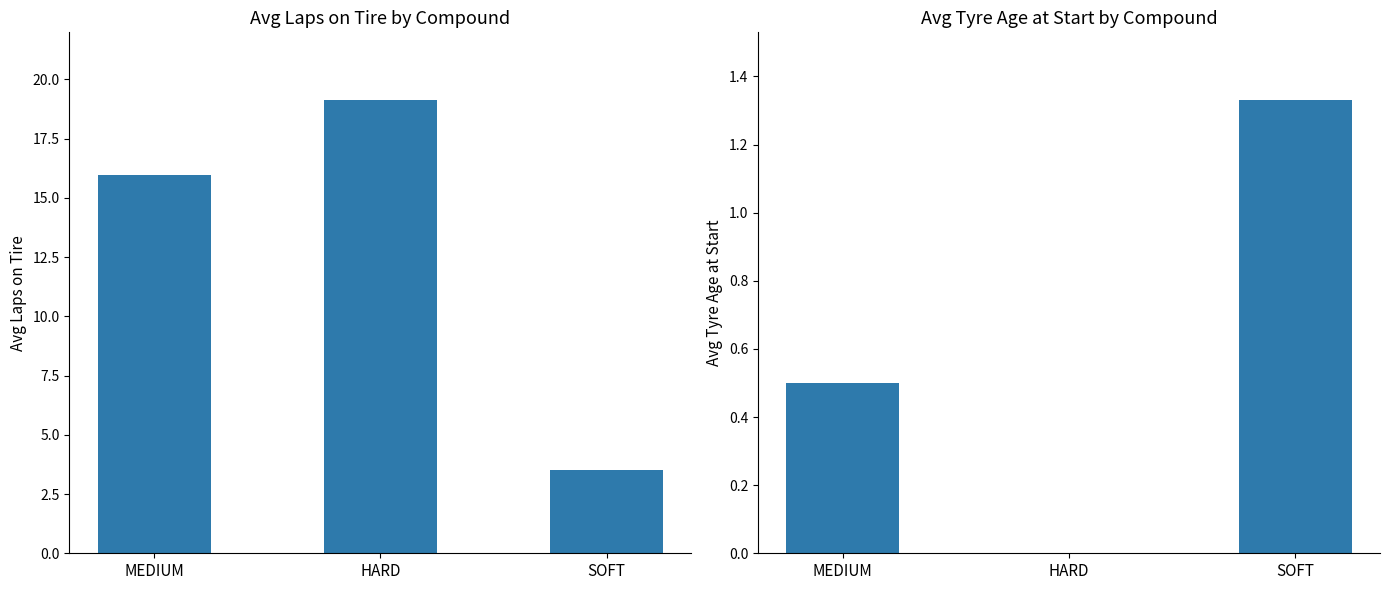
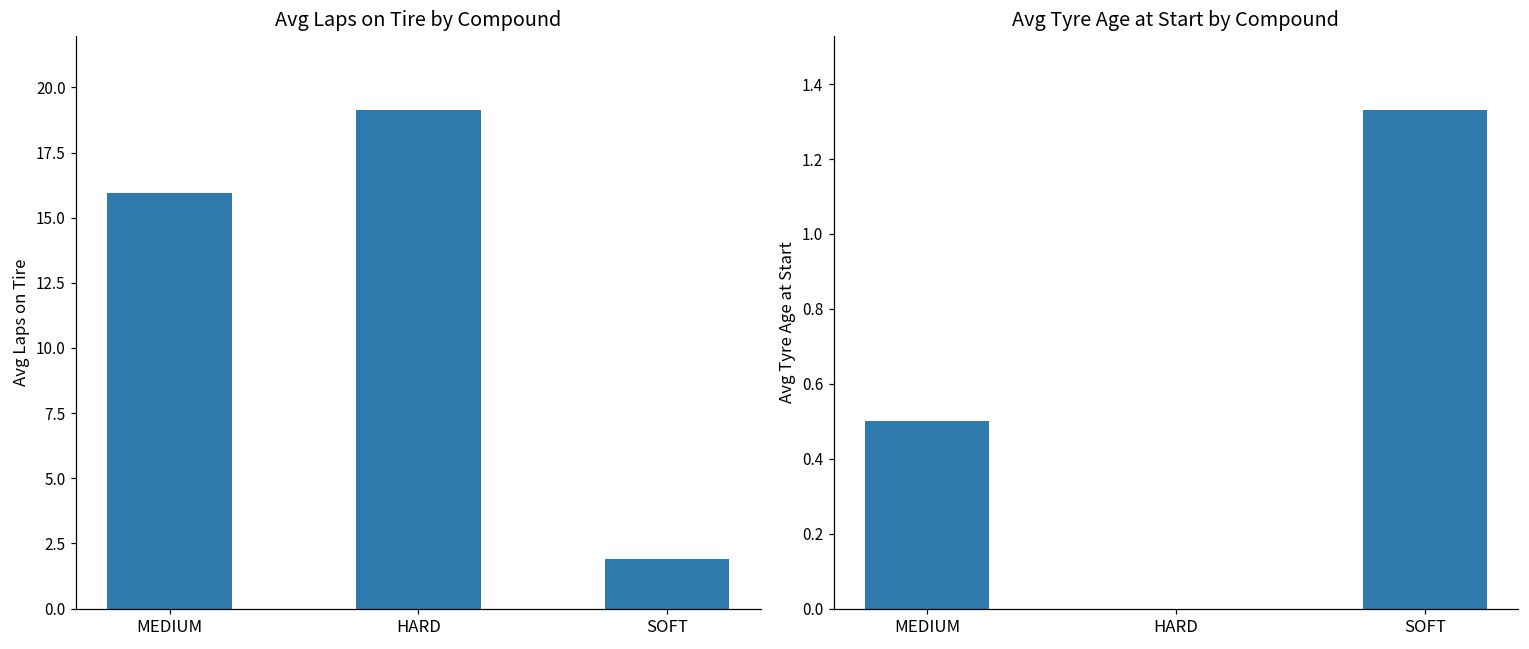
Avg Laps on Tire by Compound, SOFT: 3.5 -> 1.9
